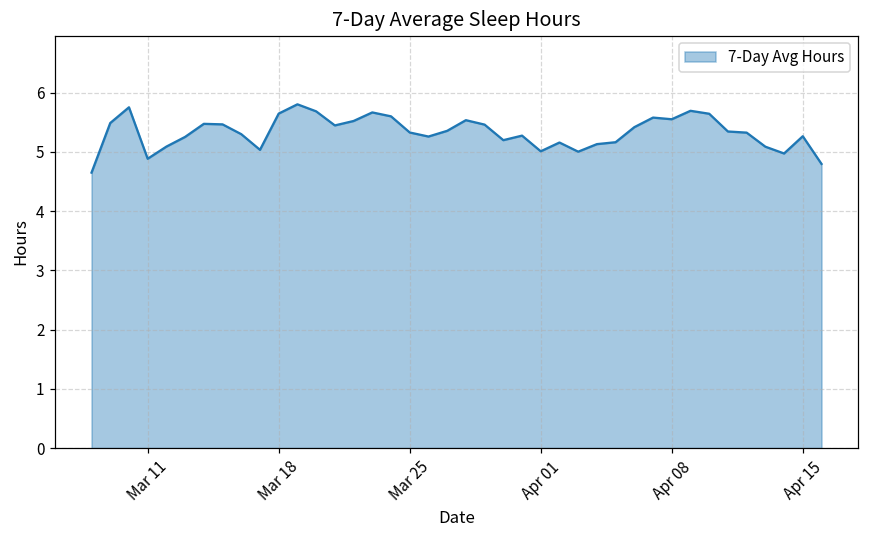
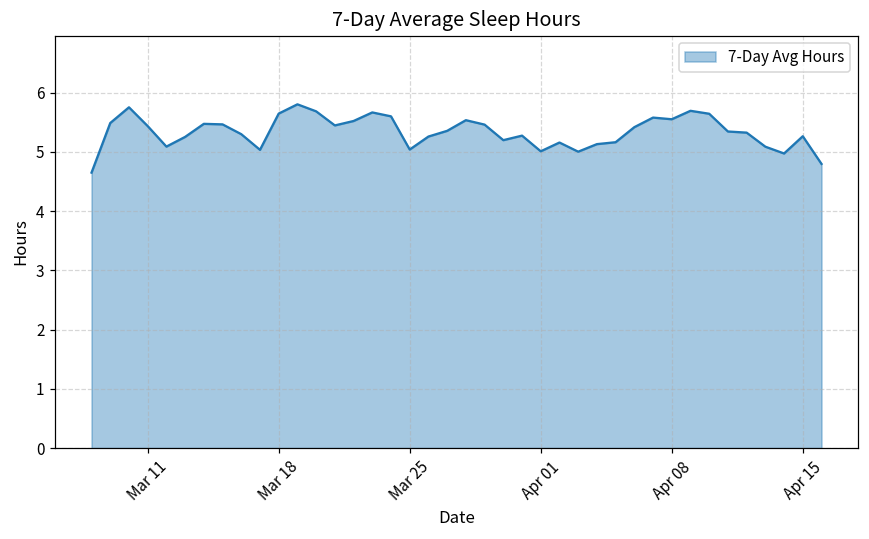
Mar 11: 4.9 -> 5.4
Mar 25: 5.3 -> 5.0
